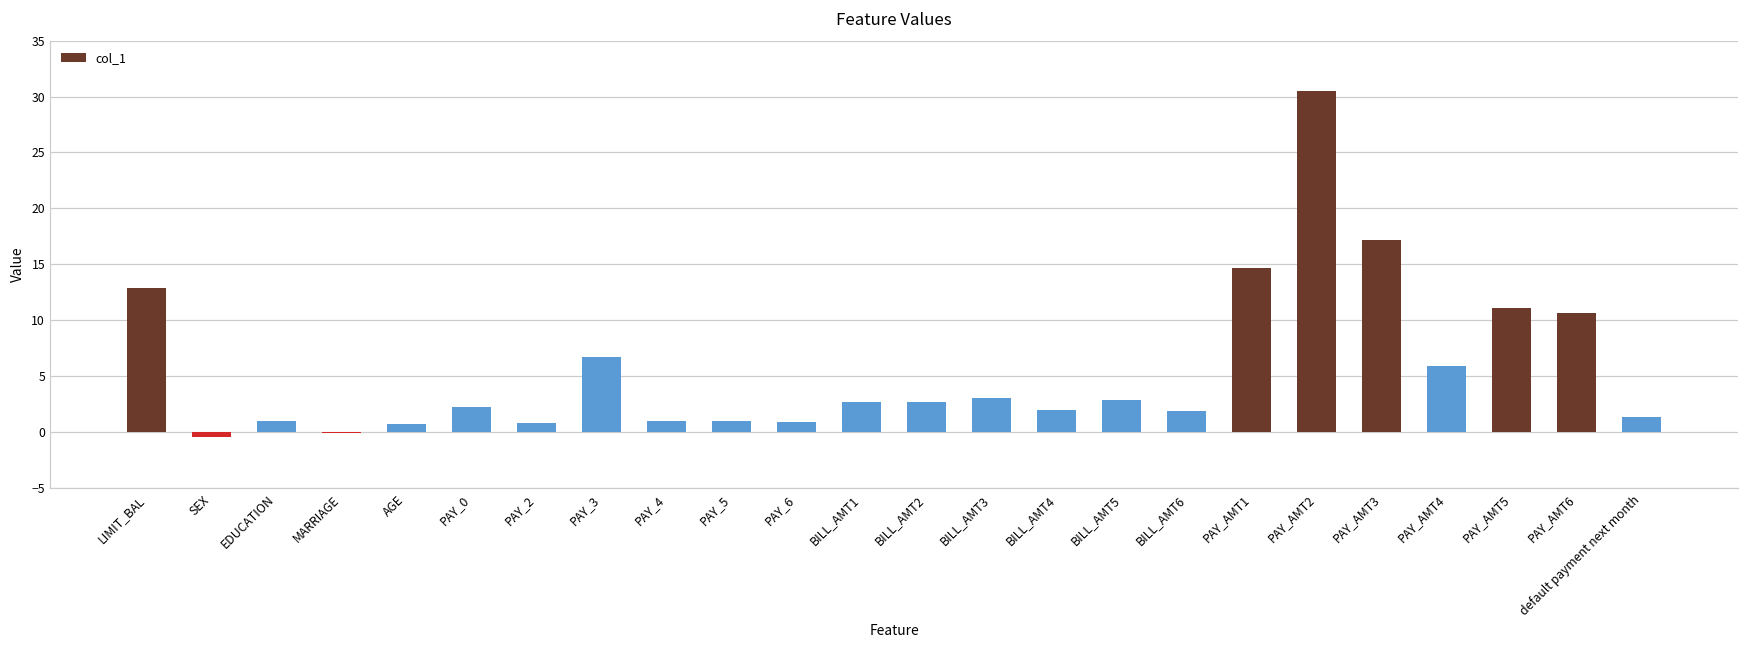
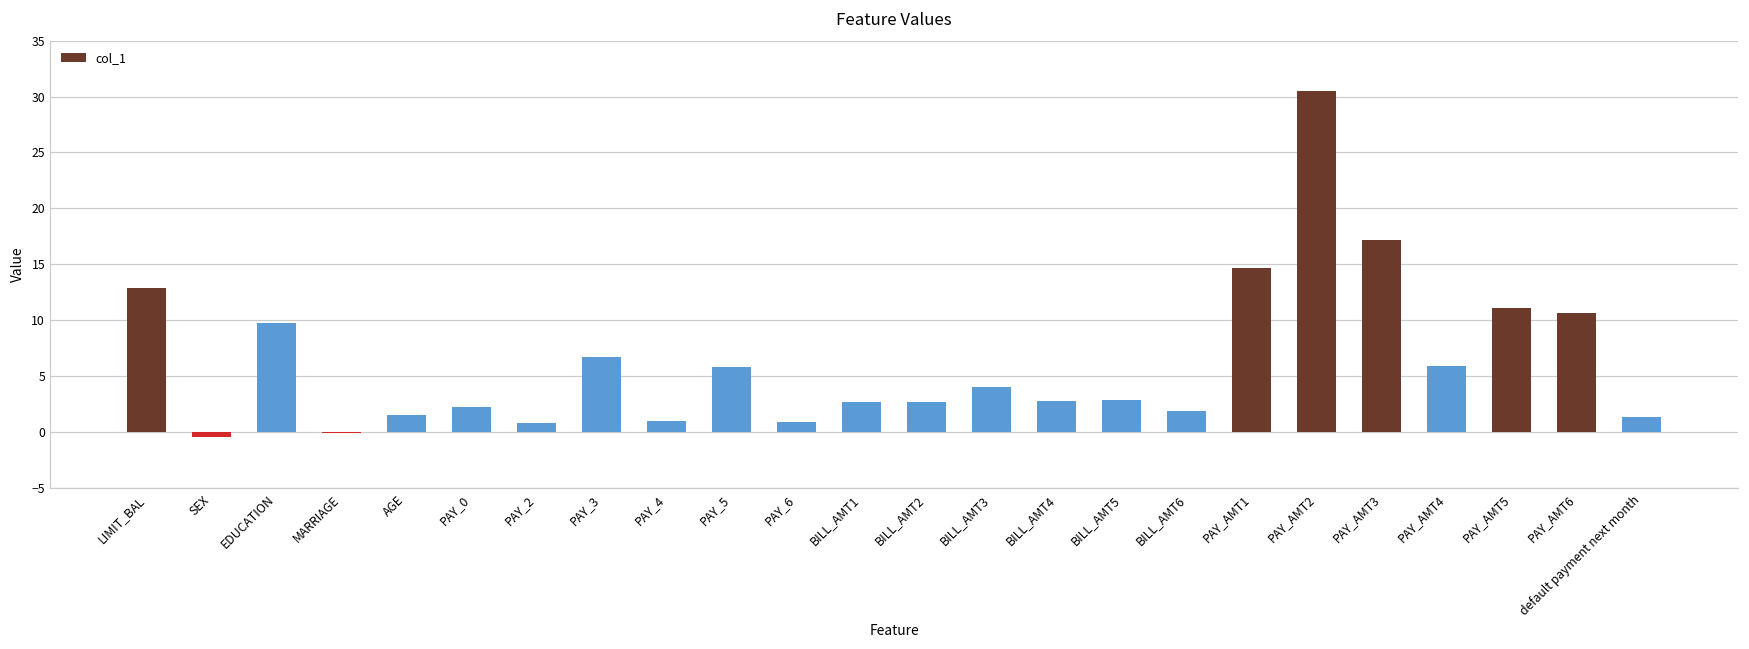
EDUCATION: 1.0 -> 9.7
AGE: 0.7 -> 1.6
PAY_5: 1.0 -> 5.8
BILL_AMT3: 3.1 -> 4.0
BILL_AMT4: 2.0 -> 2.8
